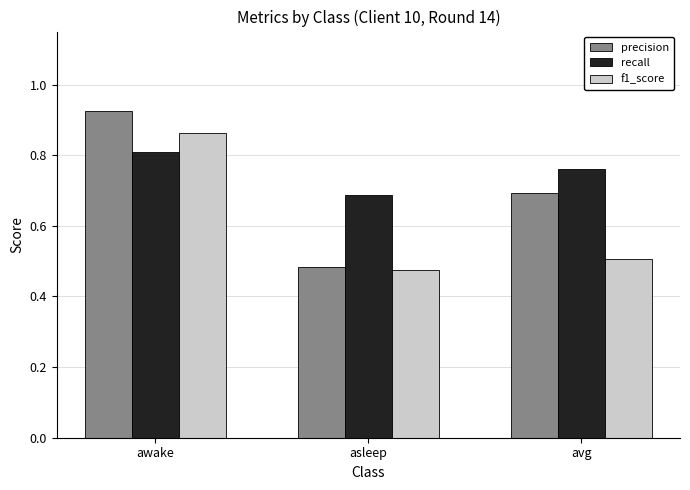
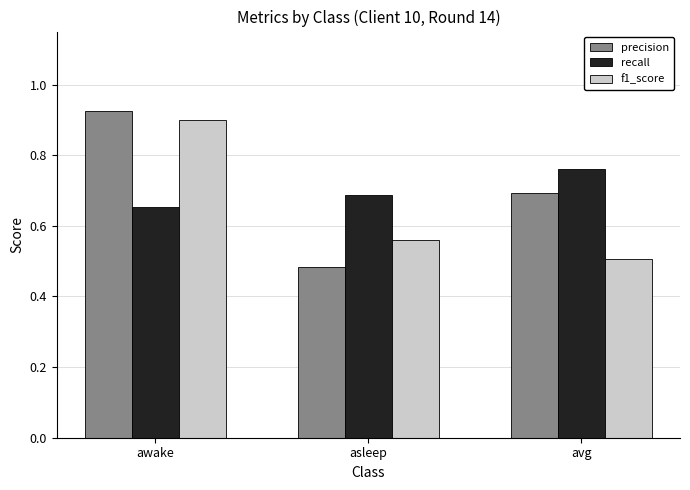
recall, awake: 0.81 -> 0.65
f1_score, awake: 0.86 -> 0.90
f1_score, asleep: 0.47 -> 0.56
